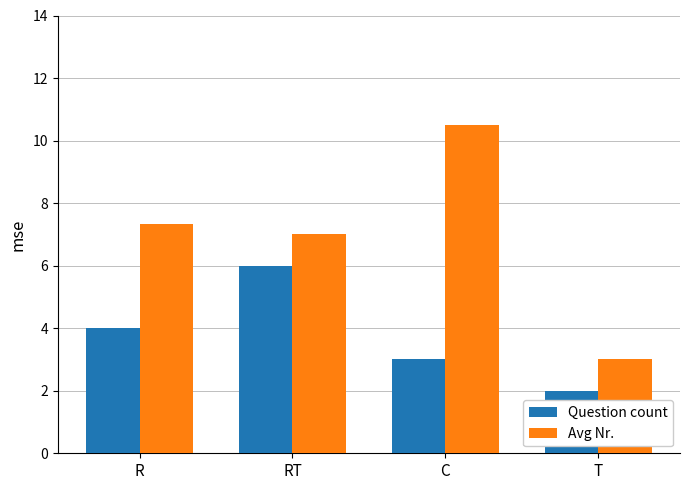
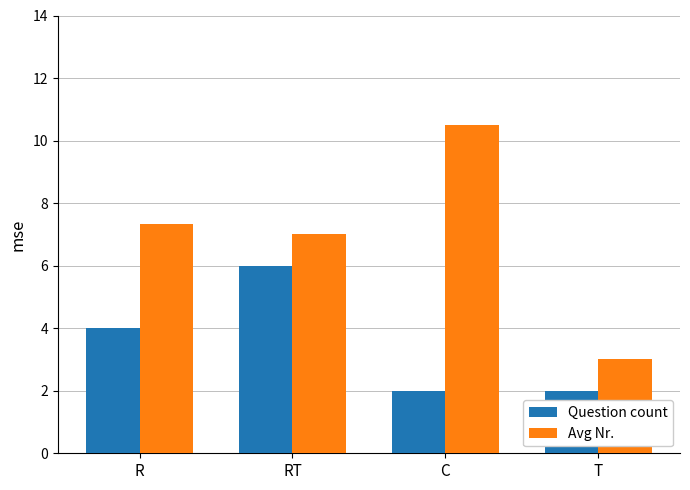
Question count, C: 3 -> 2
